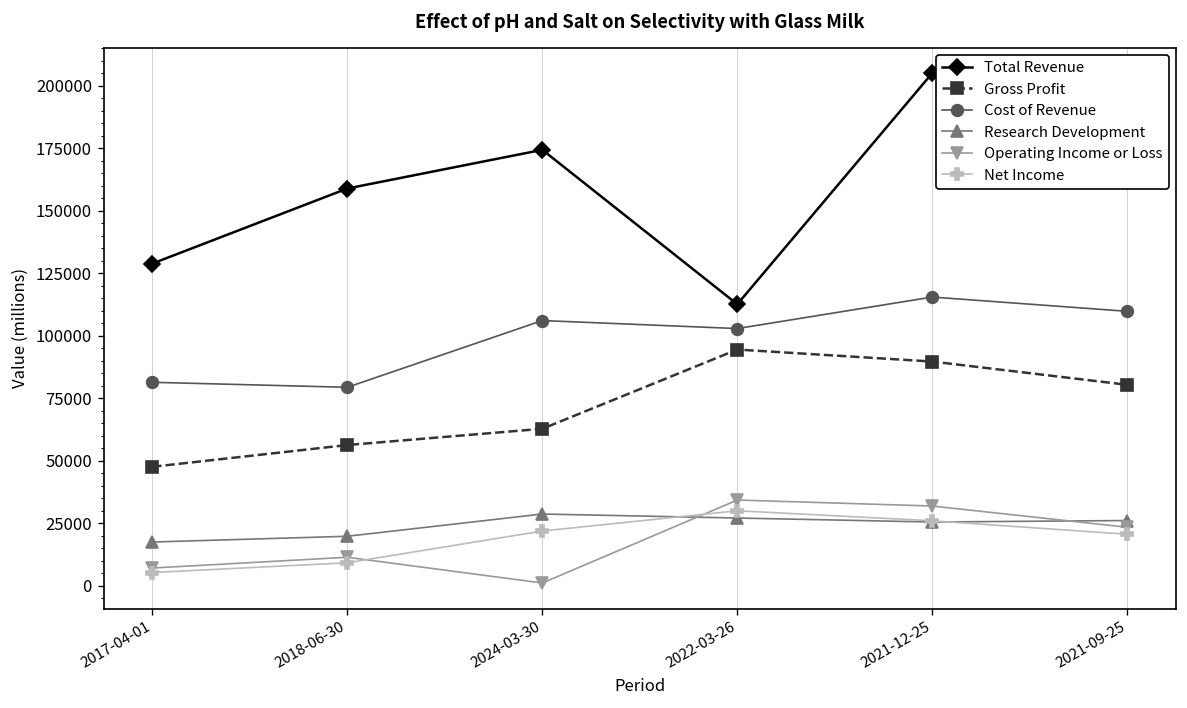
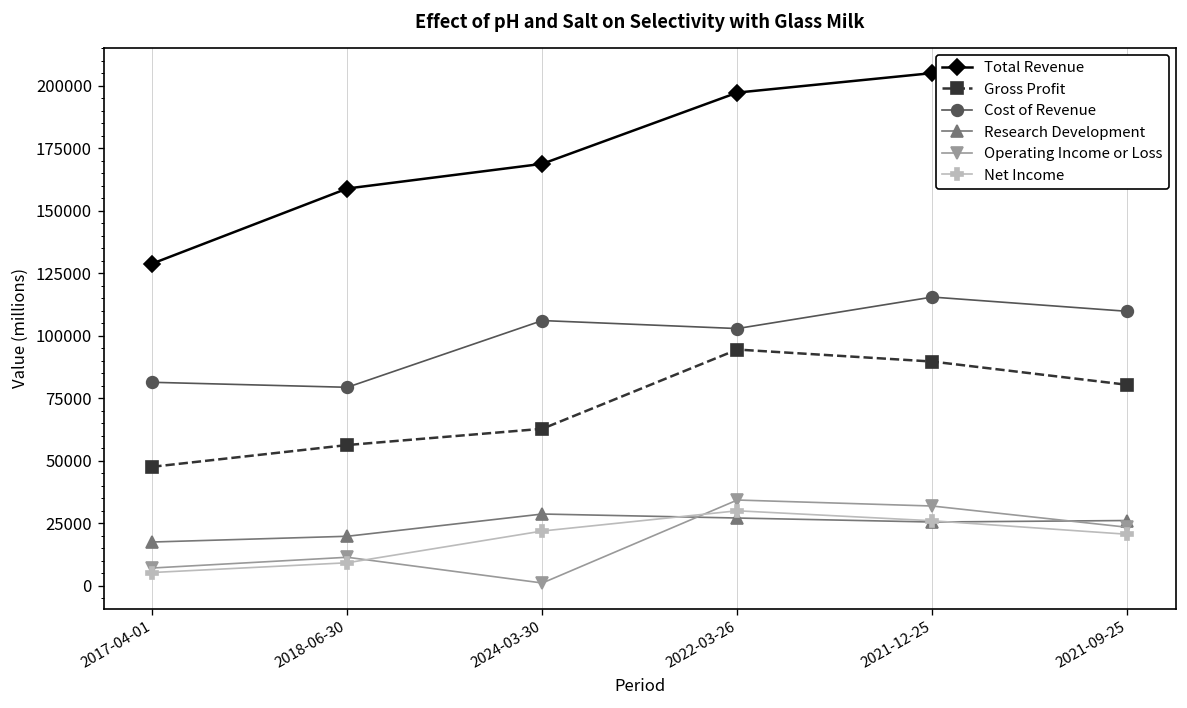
Total Revenue, 2024-03-30: 174000 -> 169000
Total Revenue, 2022-03-26: 113000 -> 197000
